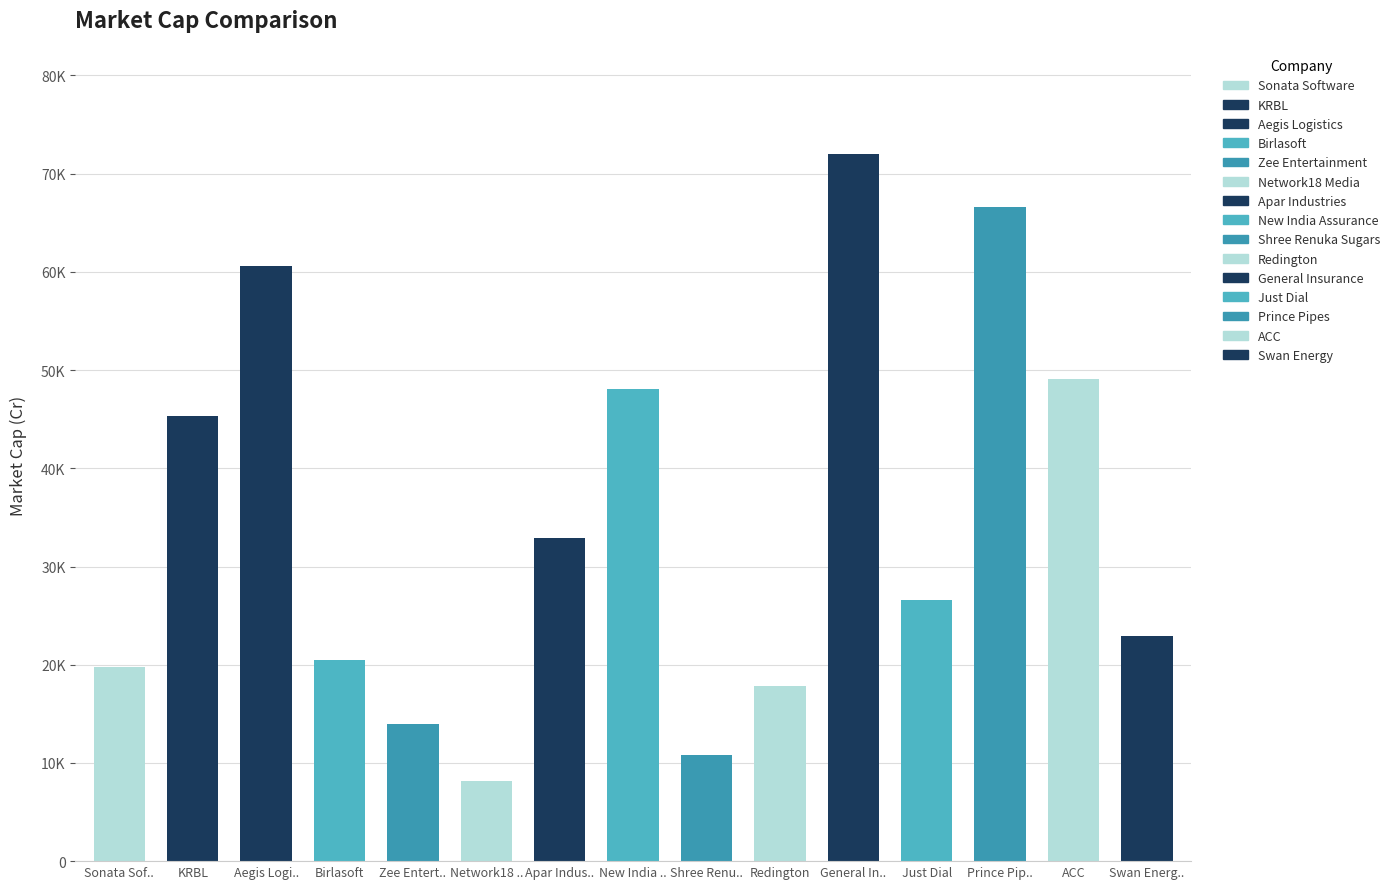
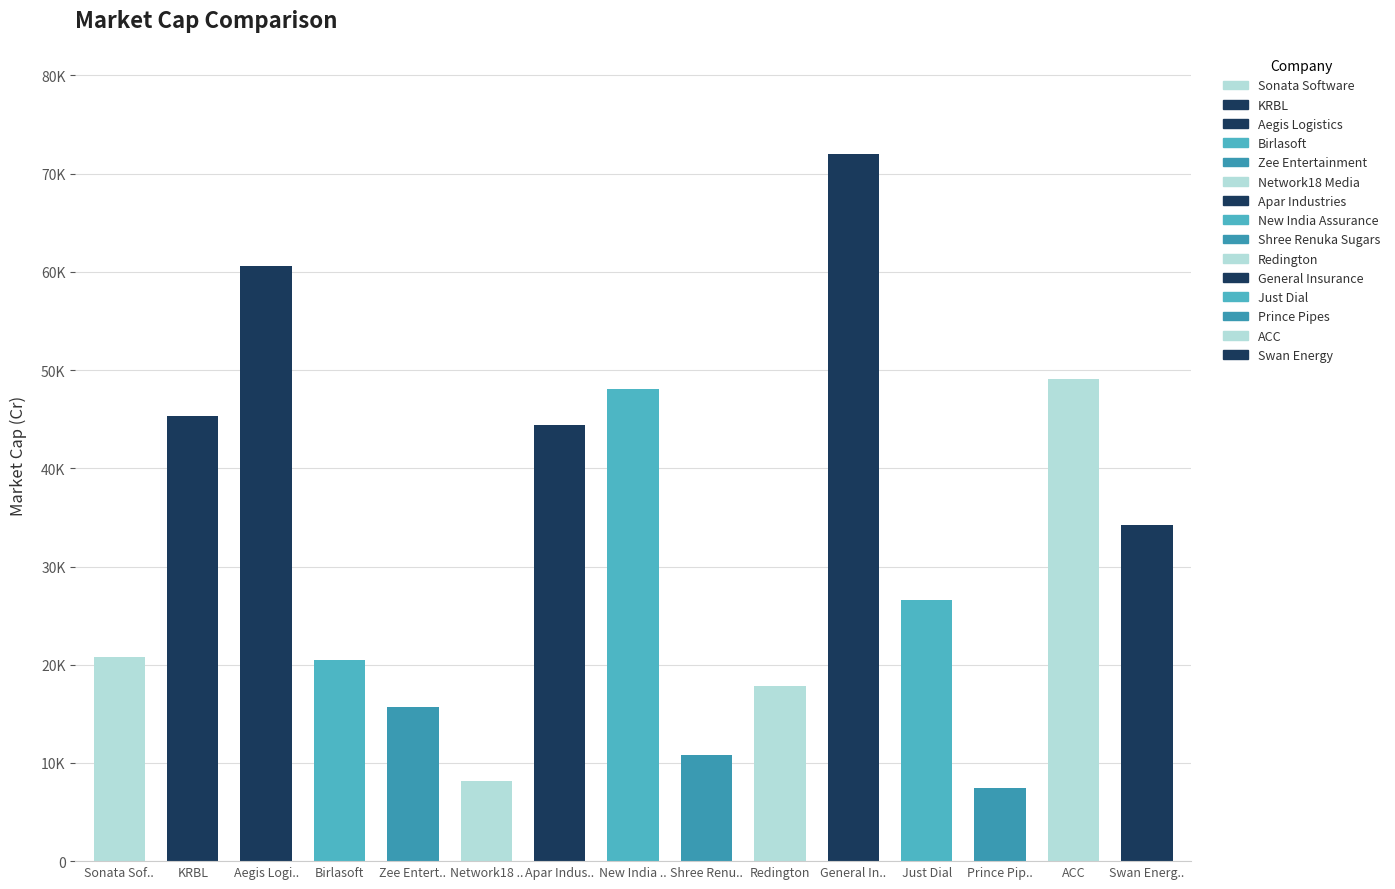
Sonata Sof..: 20000 -> 21000
Zee Entert..: 14000 -> 16000
Apar Indus..: 33000 -> 44000
Prince Pip..: 67000 -> 7000
Swan Energ..: 23000 -> 34000
